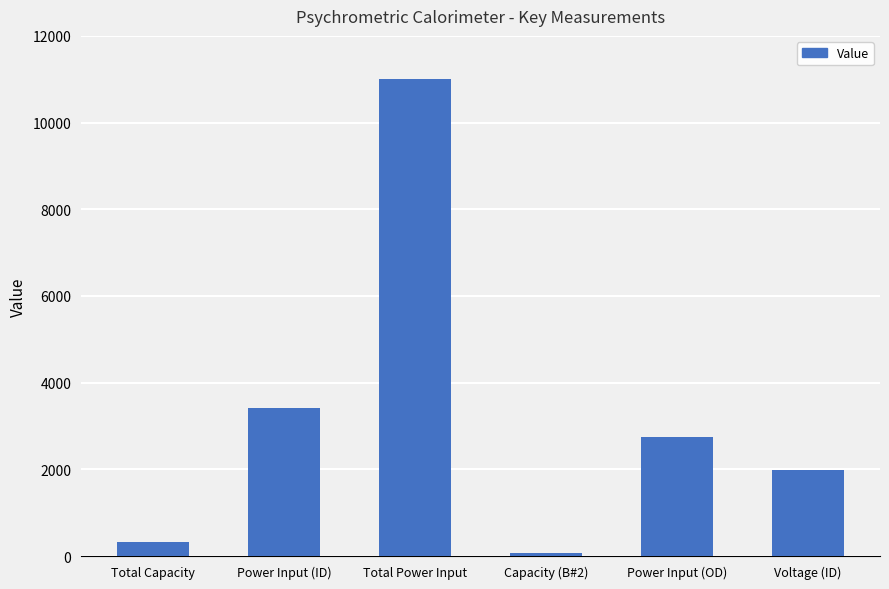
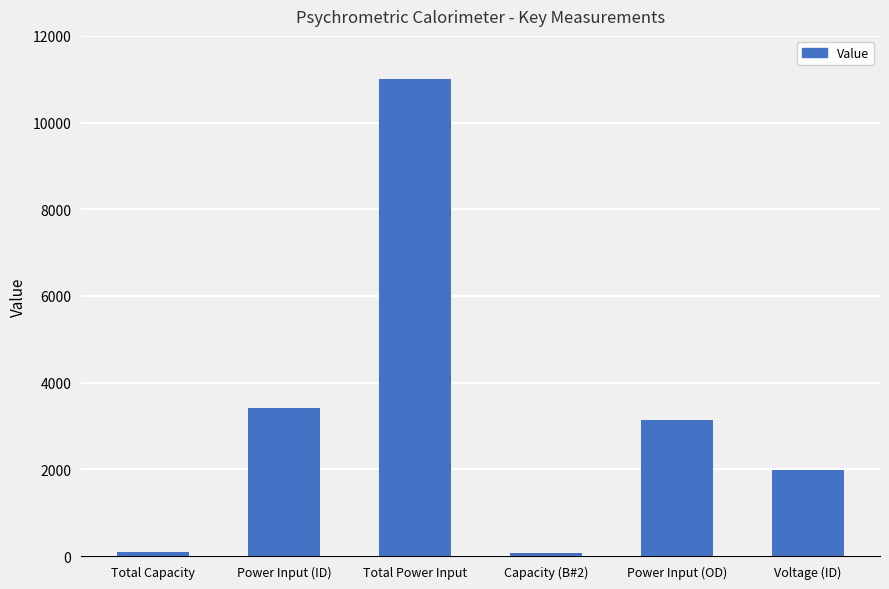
Total Capacity: 300 -> 100
Power Input (OD): 2800 -> 3100
